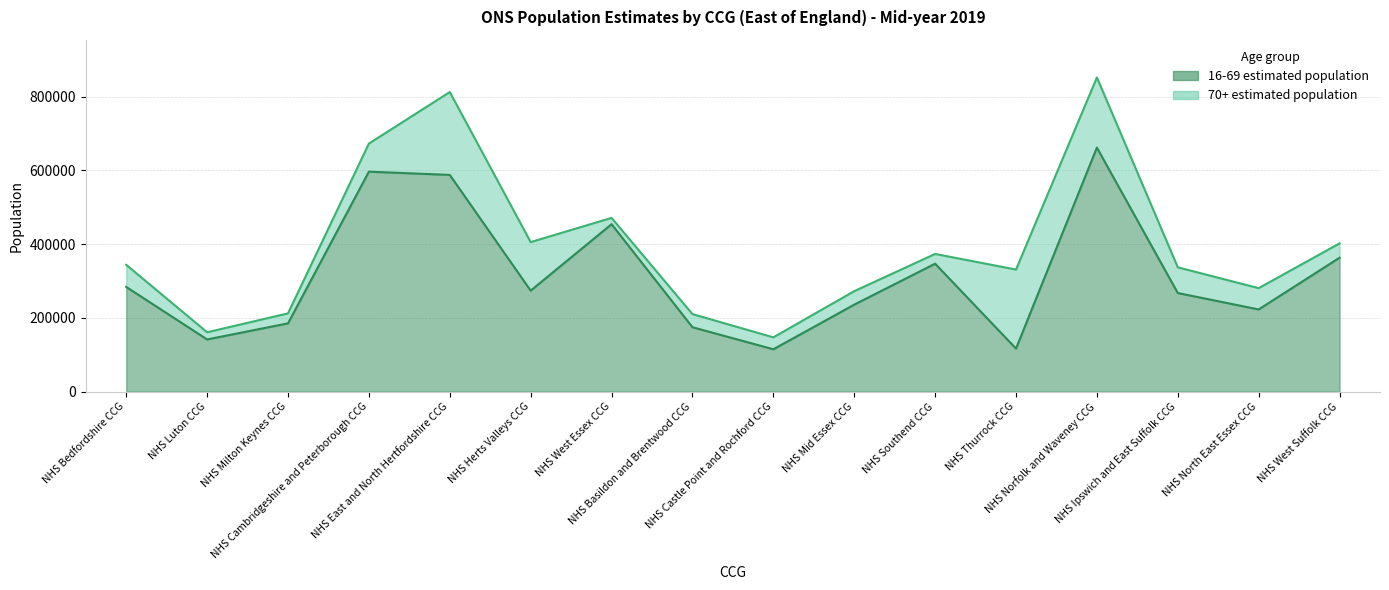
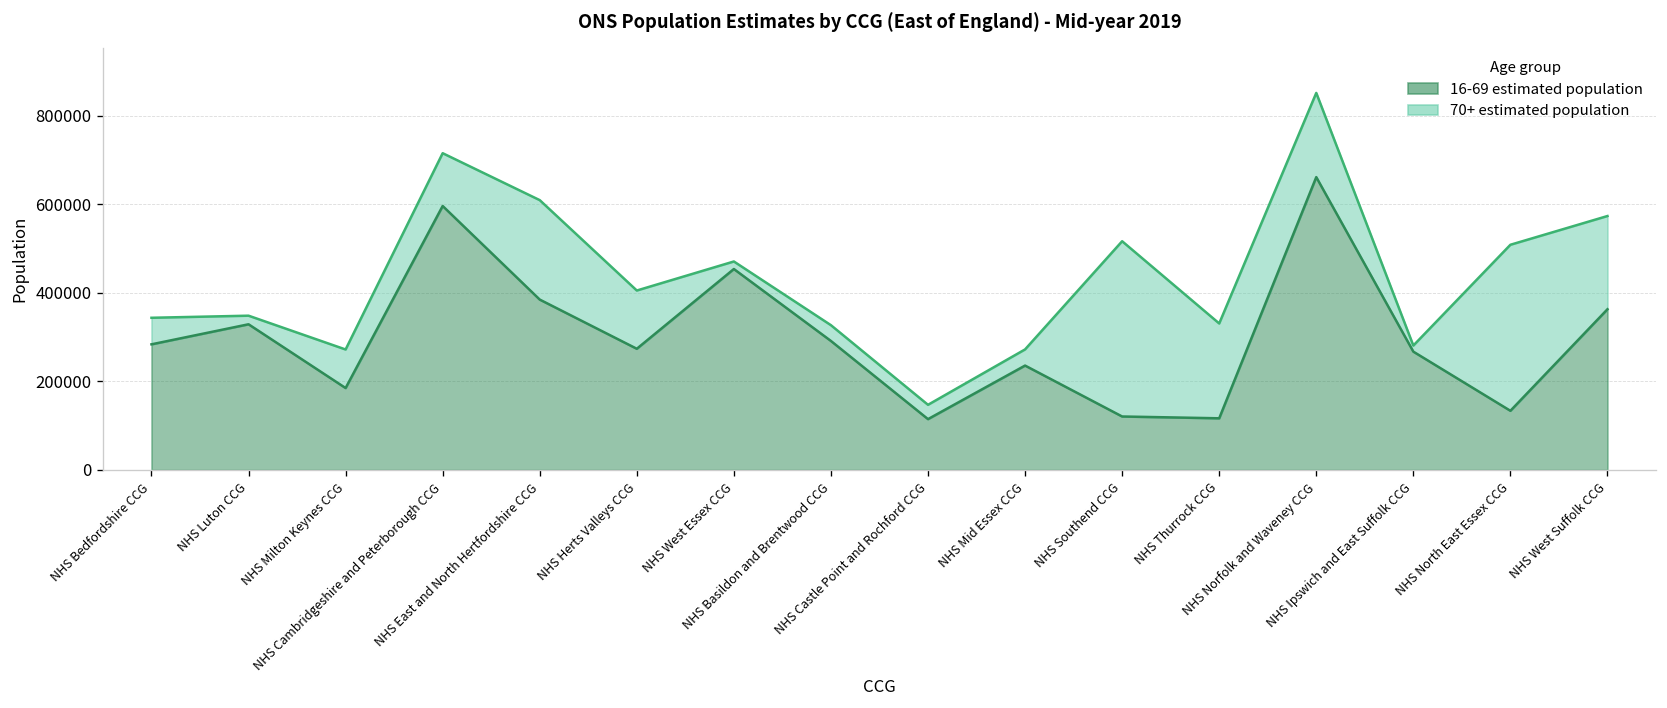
16-69 estimated population, NHS Luton CCG: 140000 -> 330000
70+ estimated population, NHS Milton Keynes CCG: 30000 -> 90000
70+ estimated population, NHS Cambridgeshire and Peterborough CCG: 80000 -> 120000
16-69 estimated population, NHS East and North Hertfordshire CCG: 590000 -> 380000
16-69 estimated population, NHS Basildon and Brentwood CCG: 170000 -> 290000
16-69 estimated population, NHS Southend CCG: 350000 -> 120000
70+ estimated population, NHS Southend CCG: 30000 -> 400000
70+ estimated population, NHS Ipswich and East Suffolk CCG: 70000 -> 10000
16-69 estimated population, NHS North East Essex CCG: 220000 -> 130000
70+ estimated population, NHS North East Essex CCG: 60000 -> 380000
70+ estimated population, NHS West Suffolk CCG: 40000 -> 210000
